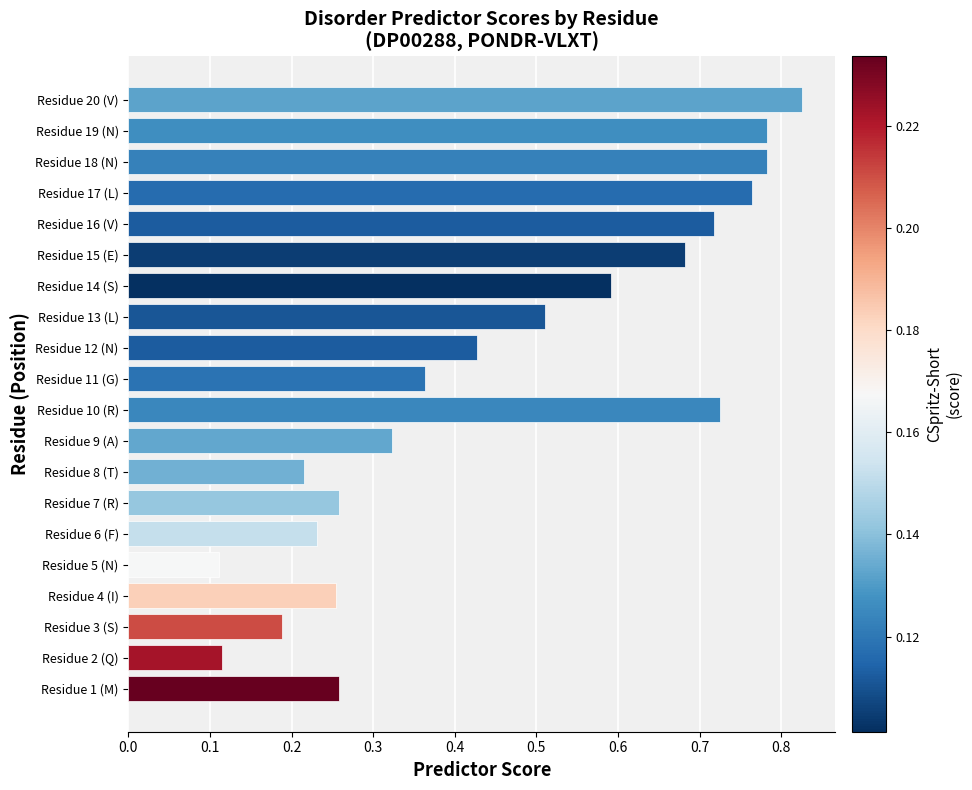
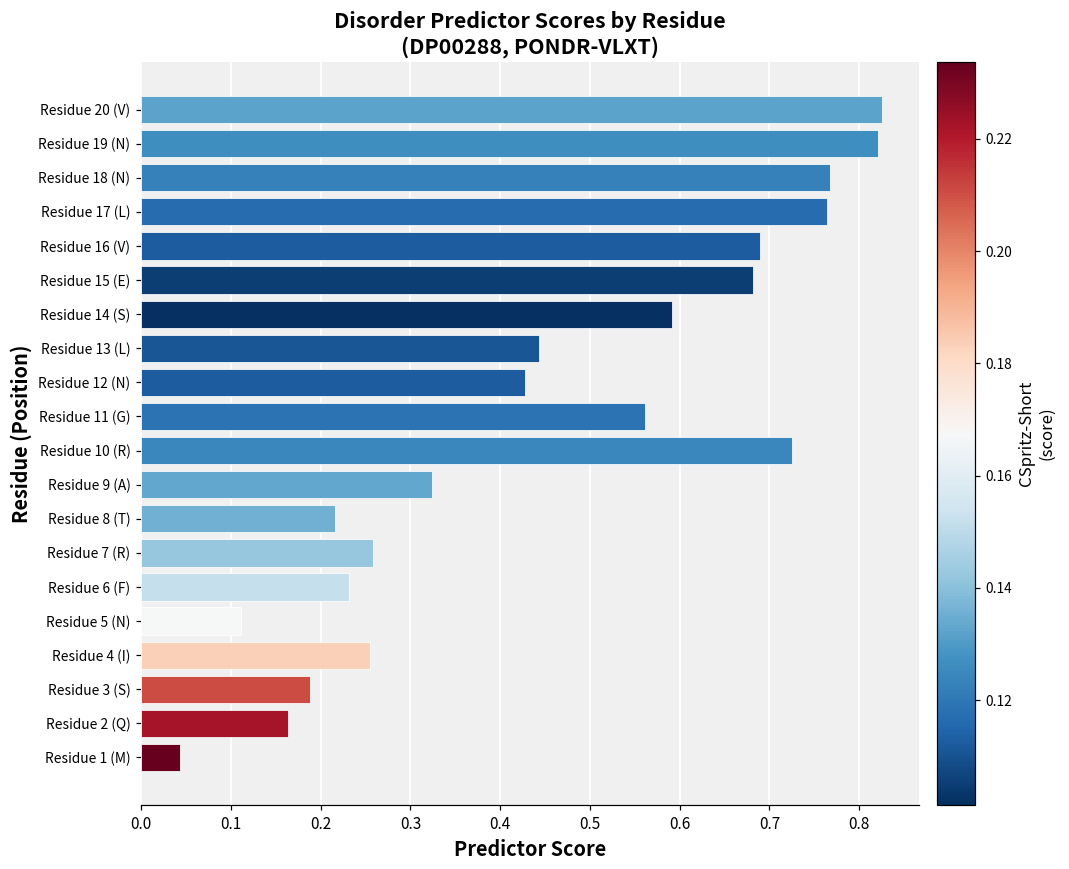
Residue 19 (N): 0.78 -> 0.82
Residue 18 (N): 0.78 -> 0.77
Residue 16 (V): 0.72 -> 0.69
Residue 13 (L): 0.51 -> 0.44
Residue 11 (G): 0.36 -> 0.56
Residue 2 (Q): 0.11 -> 0.16
Residue 1 (M): 0.26 -> 0.04
